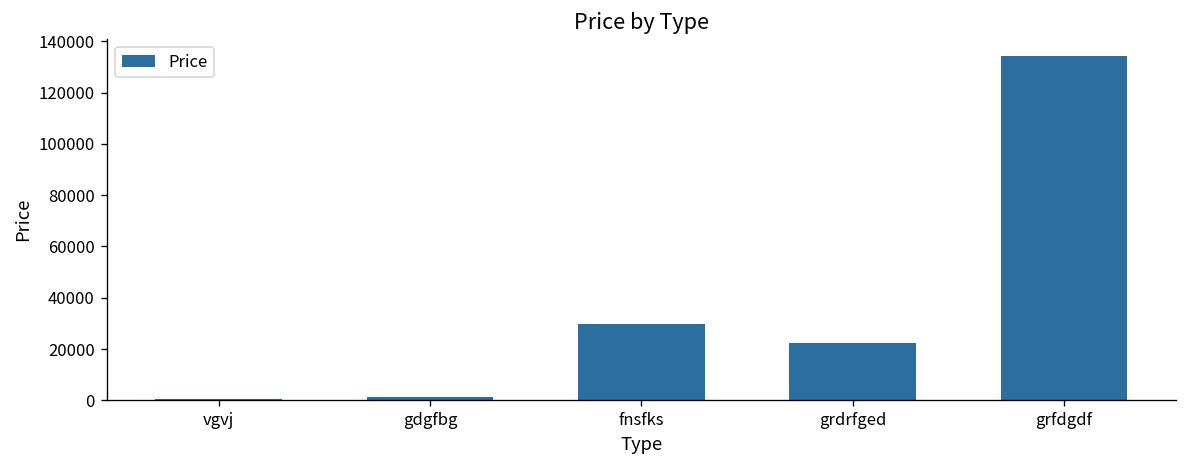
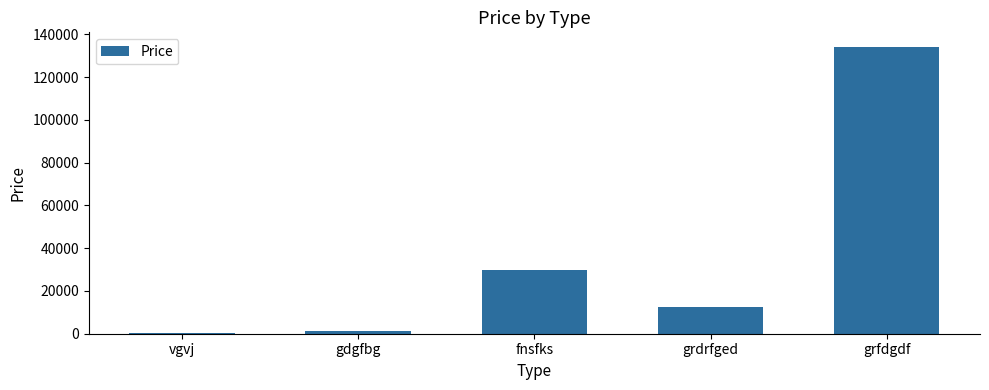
grdrfged: 22000 -> 12000
